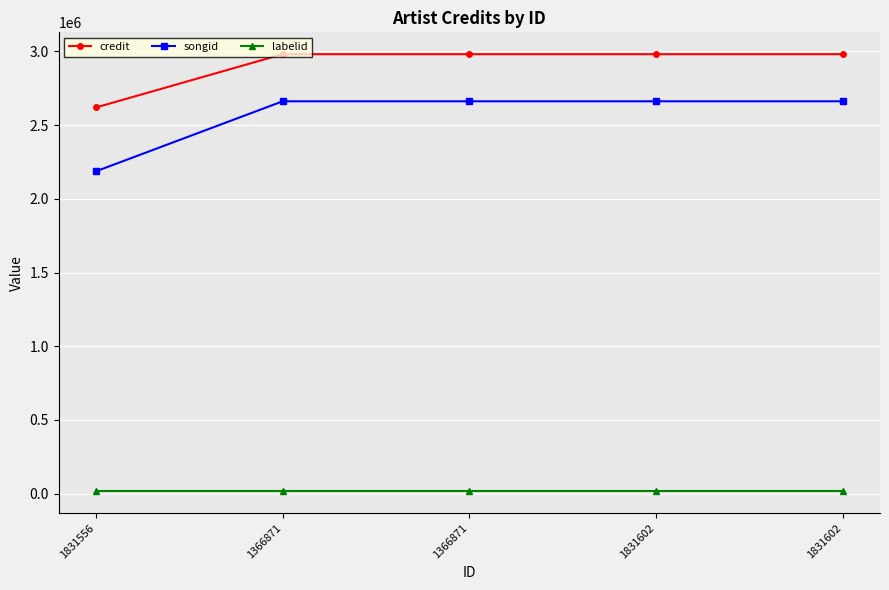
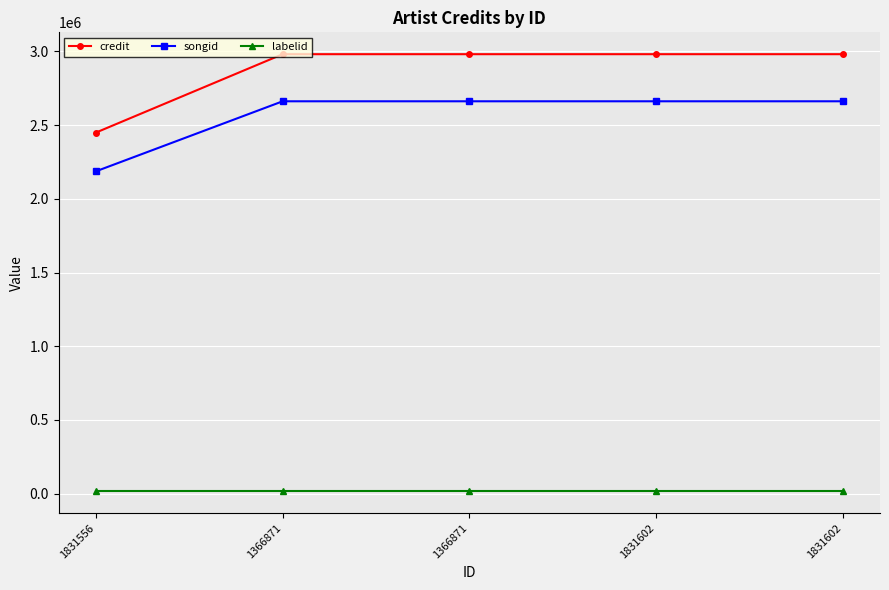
credit, 1831556: 2620000 -> 2450000
